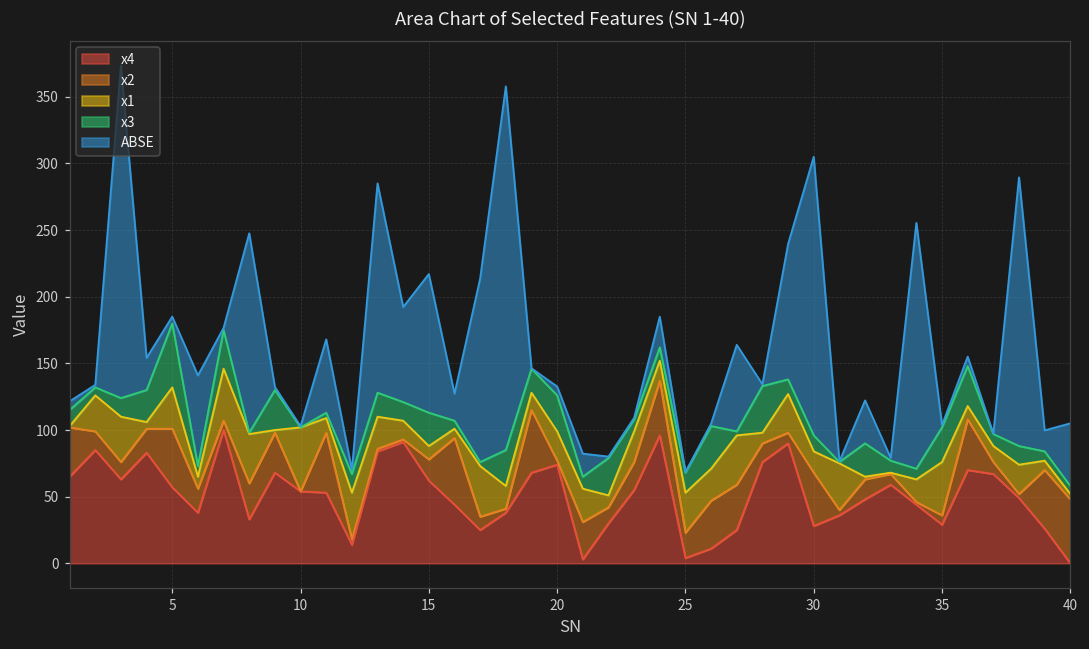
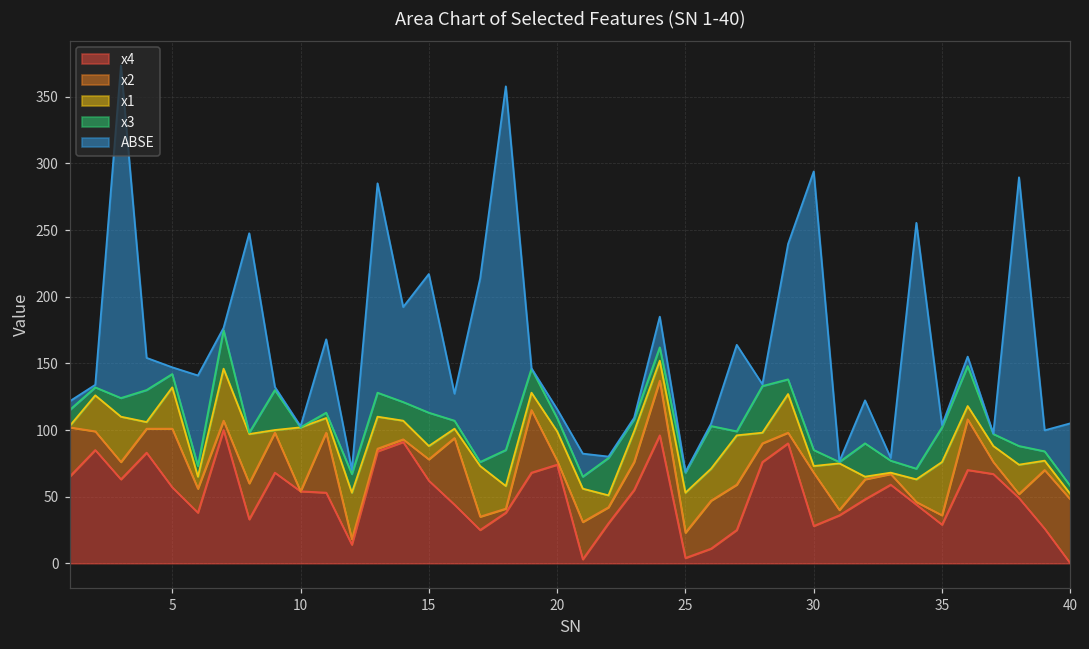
x3, 5: 48 -> 10
x3, 20: 27 -> 10
x1, 30: 16 -> 5
